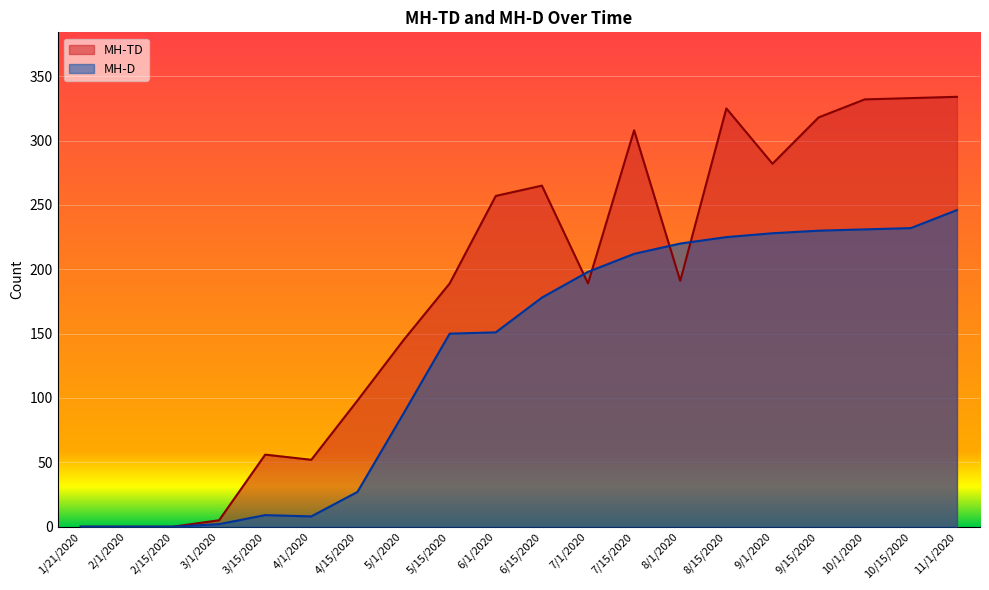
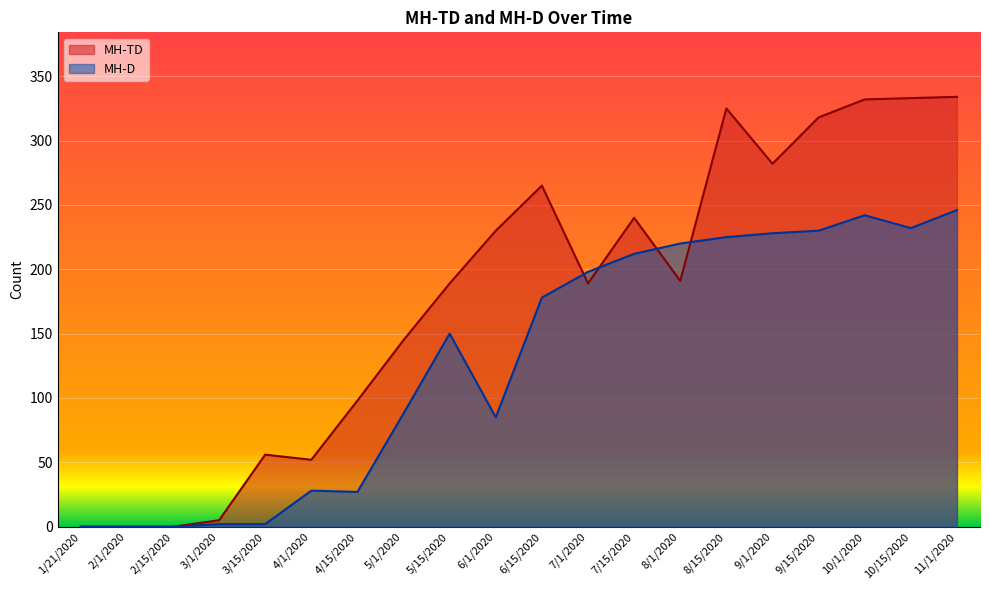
MH-D, 3/15/2020: 9 -> 2
MH-D, 4/1/2020: 8 -> 28
MH-TD, 6/1/2020: 257 -> 230
MH-D, 6/1/2020: 151 -> 85
MH-TD, 7/15/2020: 308 -> 240
MH-D, 10/1/2020: 231 -> 242
